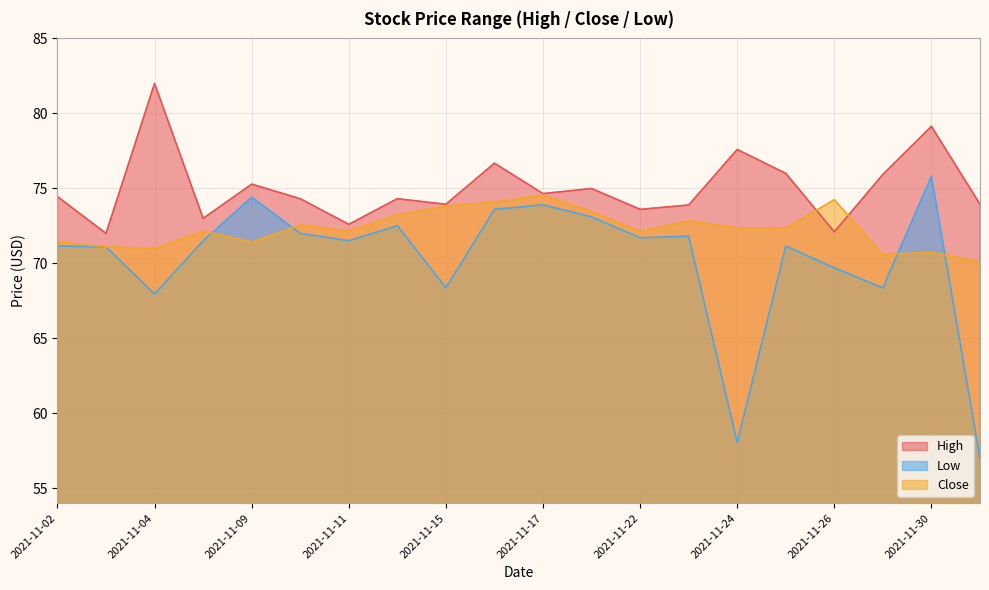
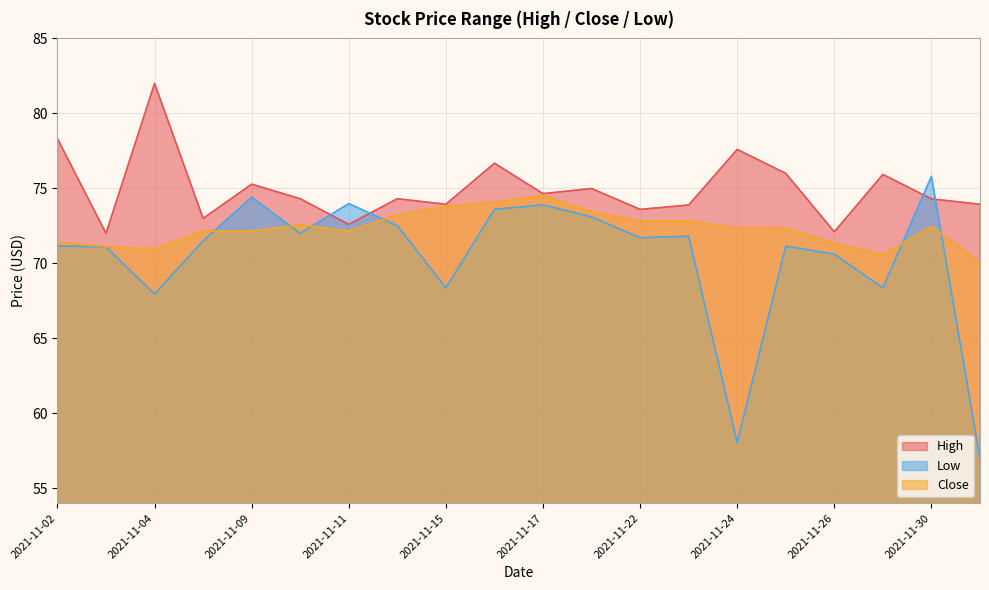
High, 2021-11-02: 74.4 -> 78.3
Close, 2021-11-09: 71.4 -> 72.2
Low, 2021-11-11: 71.5 -> 74.0
Close, 2021-11-22: 72.1 -> 72.8
Low, 2021-11-26: 69.7 -> 70.6
Close, 2021-11-26: 74.2 -> 71.3
High, 2021-11-30: 79.1 -> 74.3
Close, 2021-11-30: 70.7 -> 72.5
